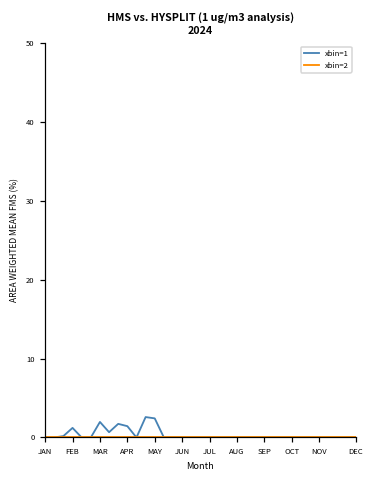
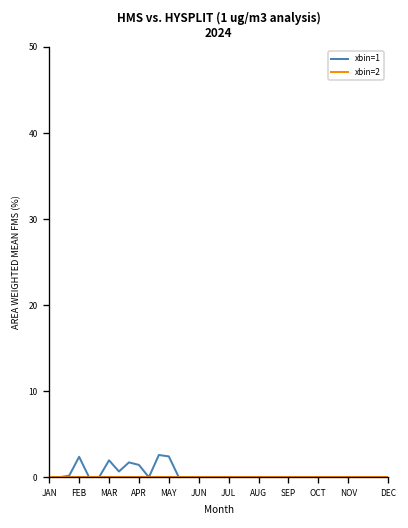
xbin=1, FEB: 1 -> 2
